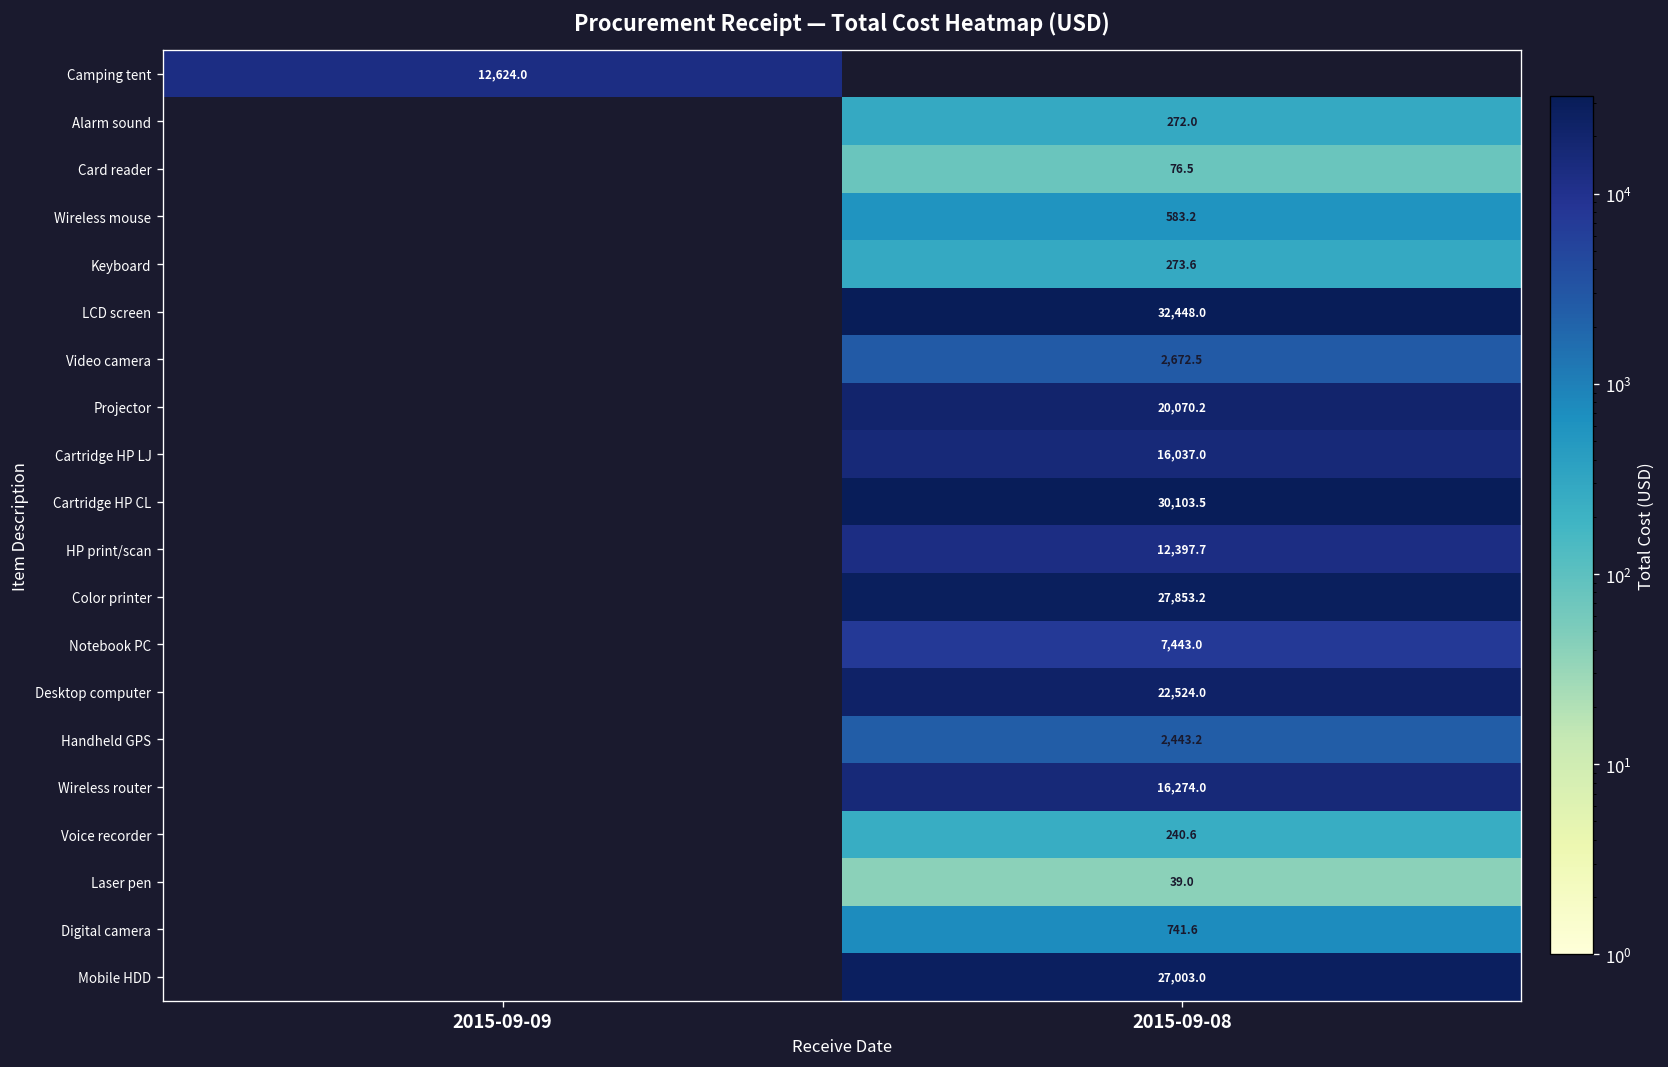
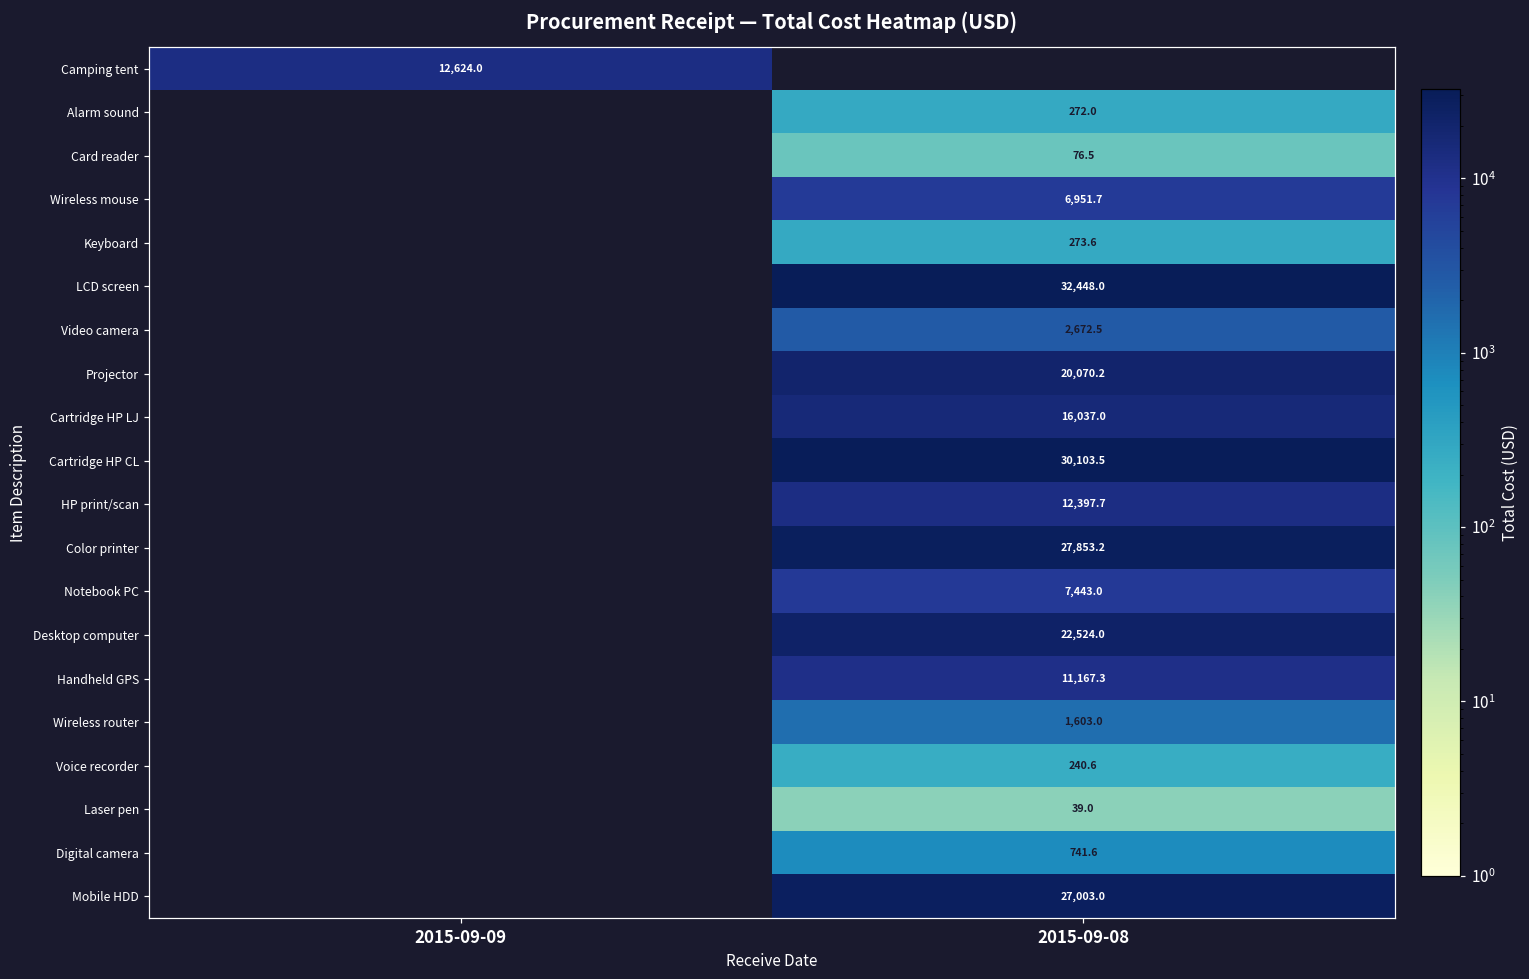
Wireless mouse, 2015-09-08: 583.2 -> 6,951.7
Handheld GPS, 2015-09-08: 2,443.2 -> 11,167.3
Wireless router, 2015-09-08: 16,274.0 -> 1,603.0
